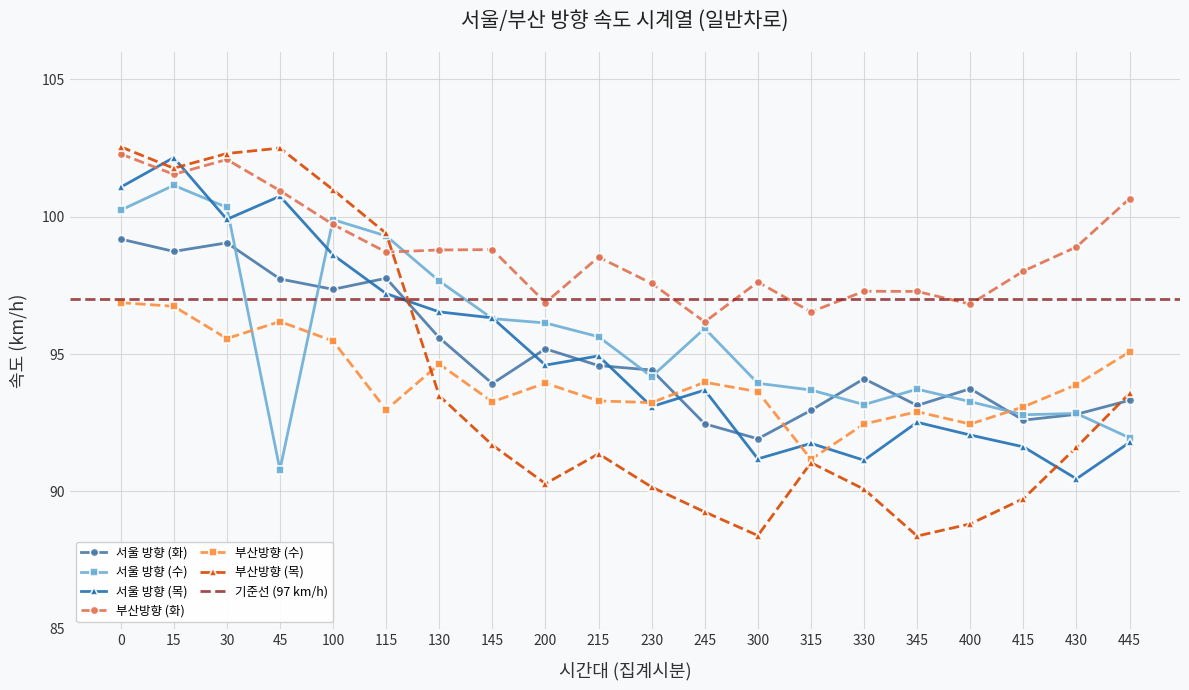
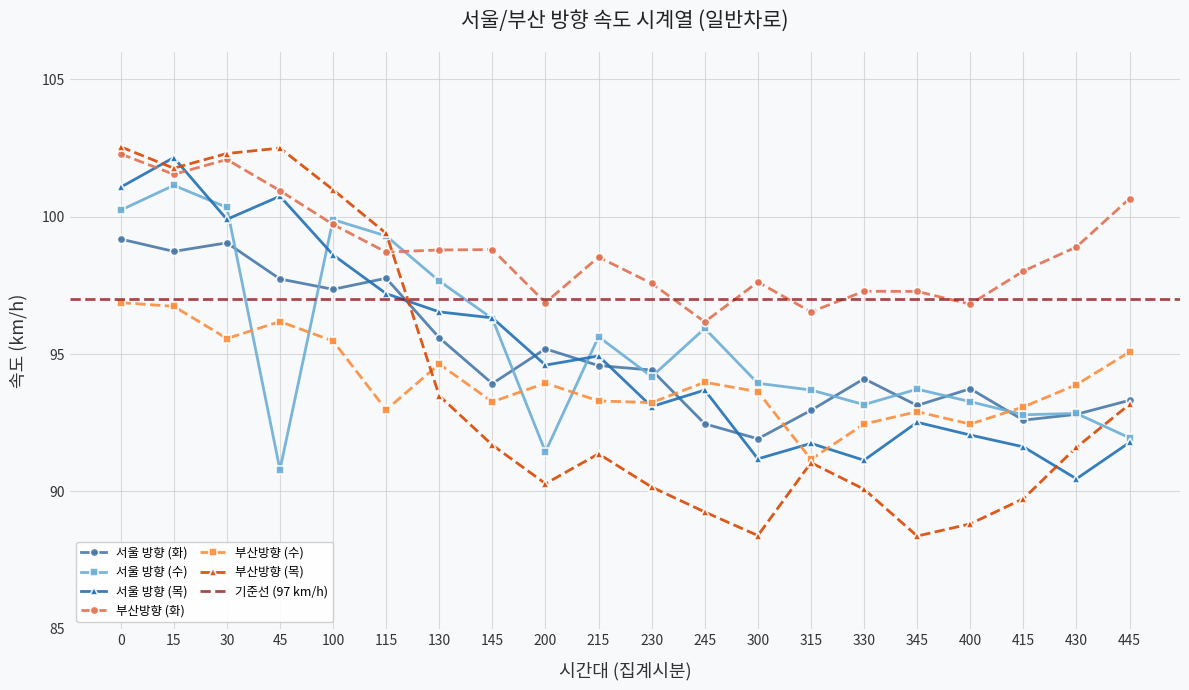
서울 방향 (수), 200: 96.1 -> 91.4
부산방향 (목), 445: 93.6 -> 93.2
